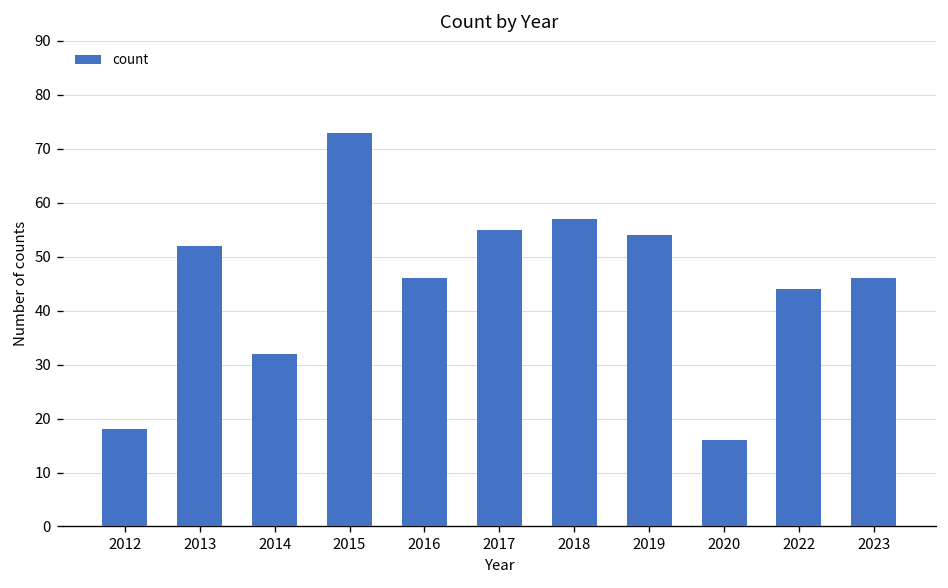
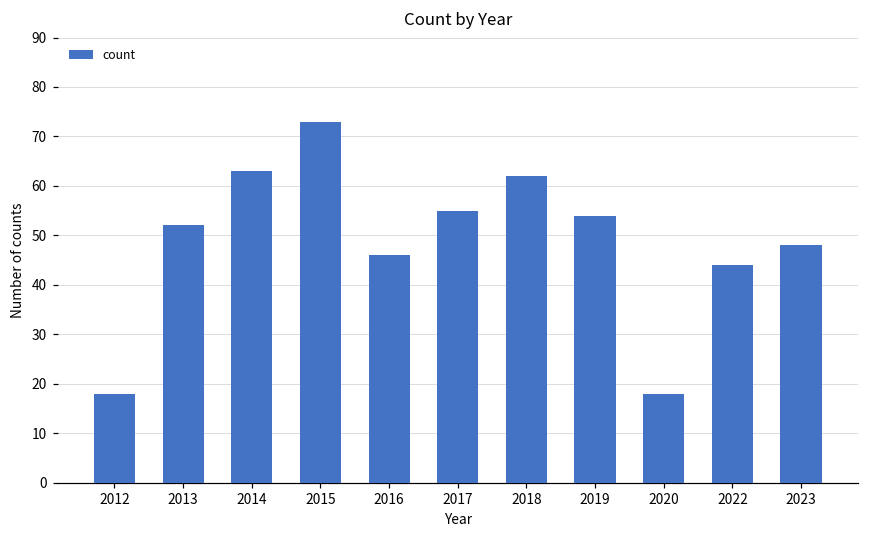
2014: 32 -> 63
2018: 57 -> 62
2020: 16 -> 18
2023: 46 -> 48
